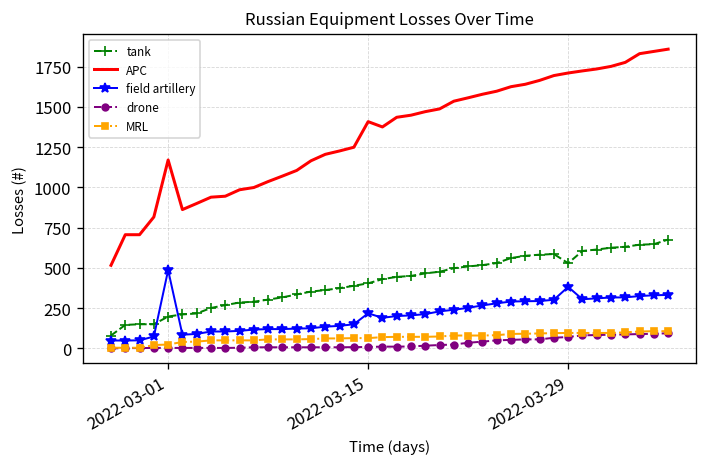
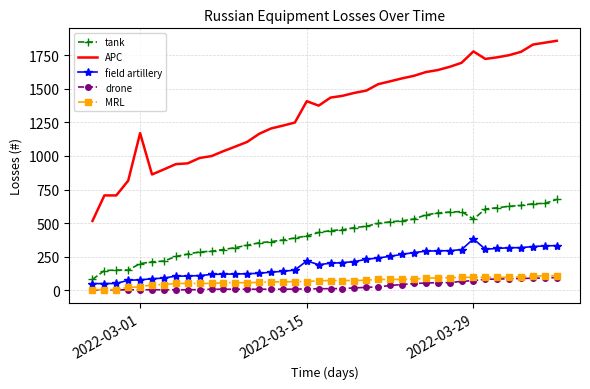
field artillery, 2022-03-01: 490 -> 80
APC, 2022-03-29: 1710 -> 1780
